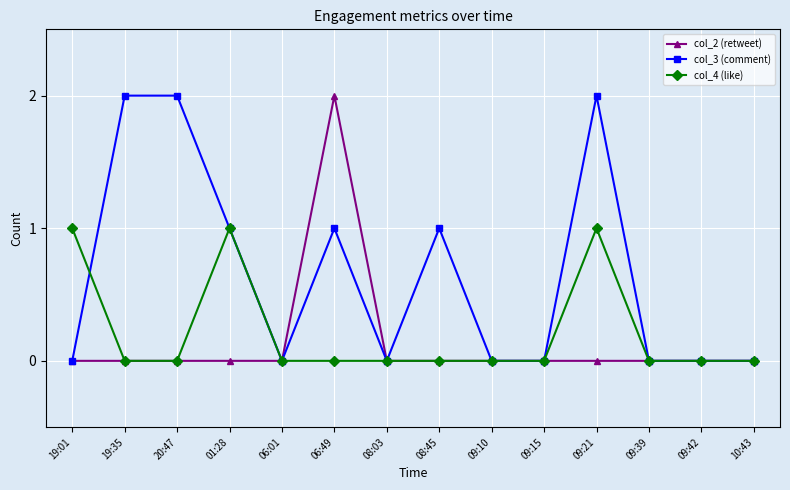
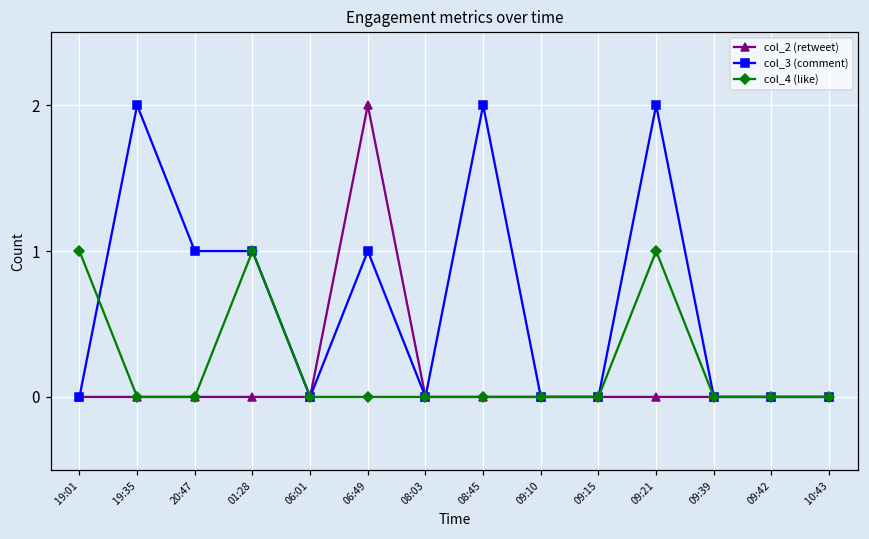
col_3 (comment), 20:47: 2 -> 1
col_3 (comment), 08:45: 1 -> 2
